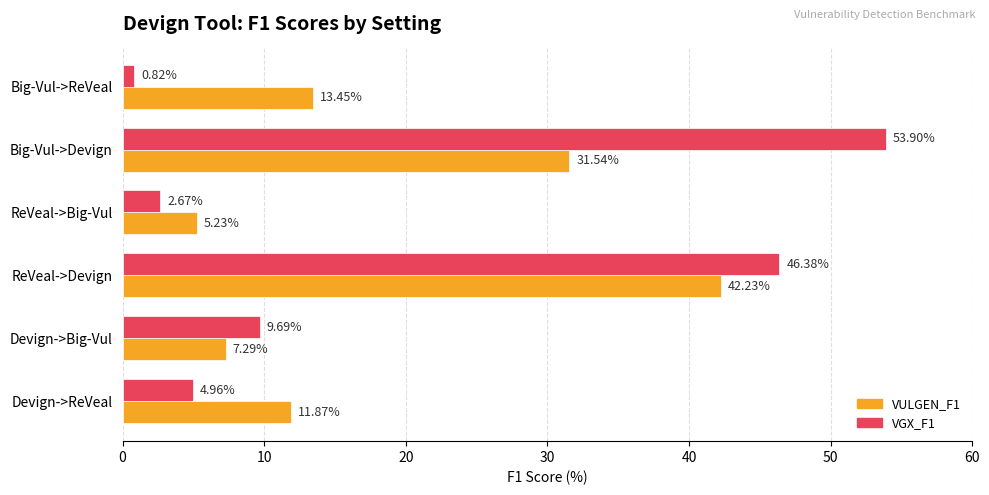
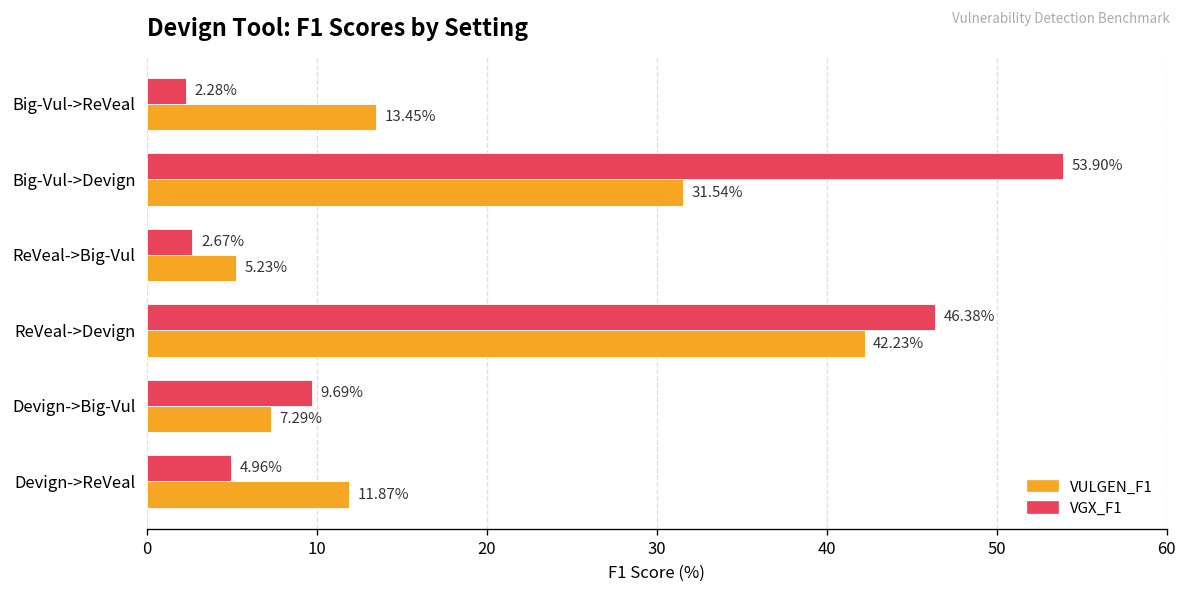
VGX_F1, Big-Vul->ReVeal: 0.82% -> 2.28%
